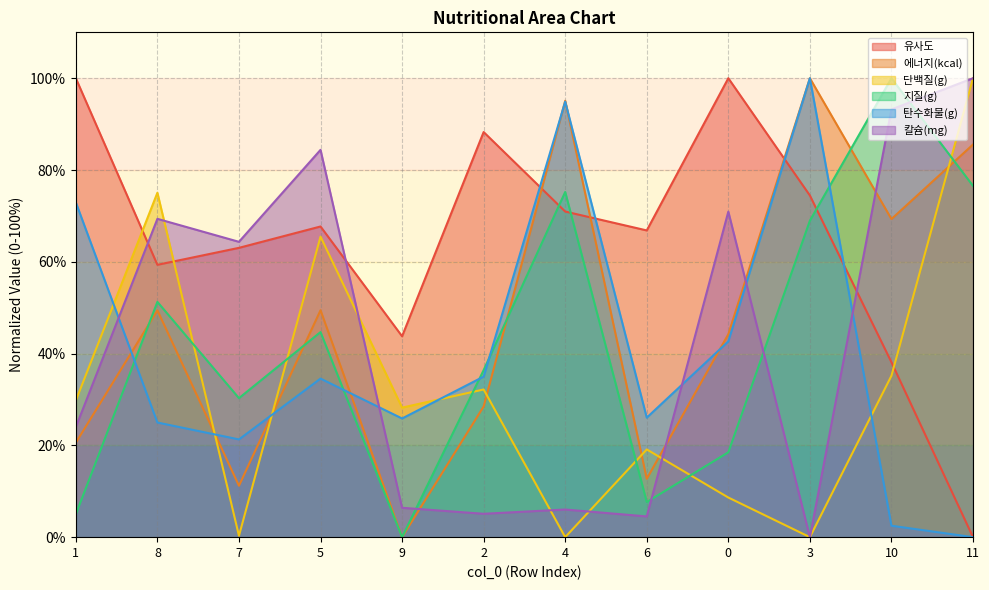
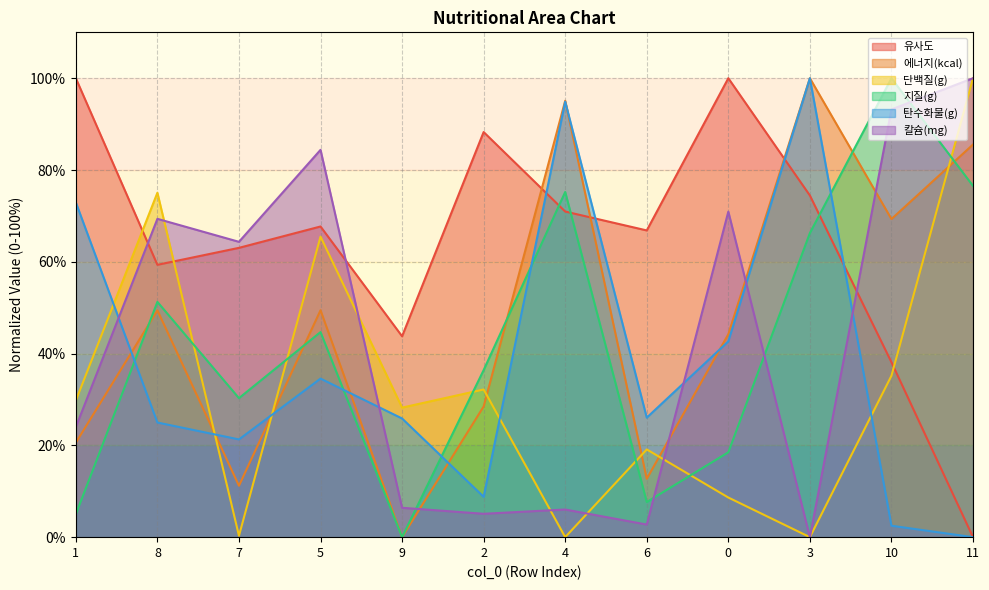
탄수화물(g), 2: 35% -> 9%
칼슘(mg), 6: 5% -> 3%
지질(g), 3: 69% -> 66%
